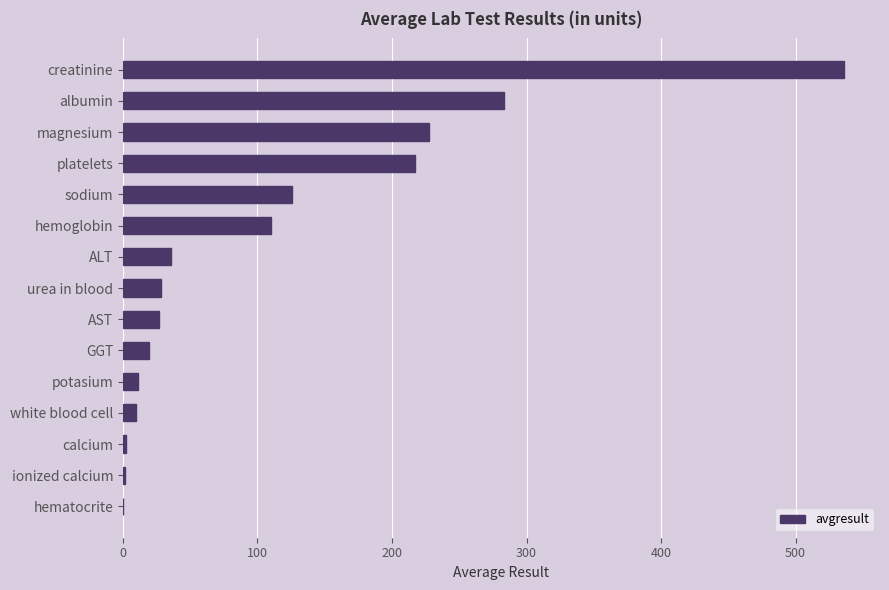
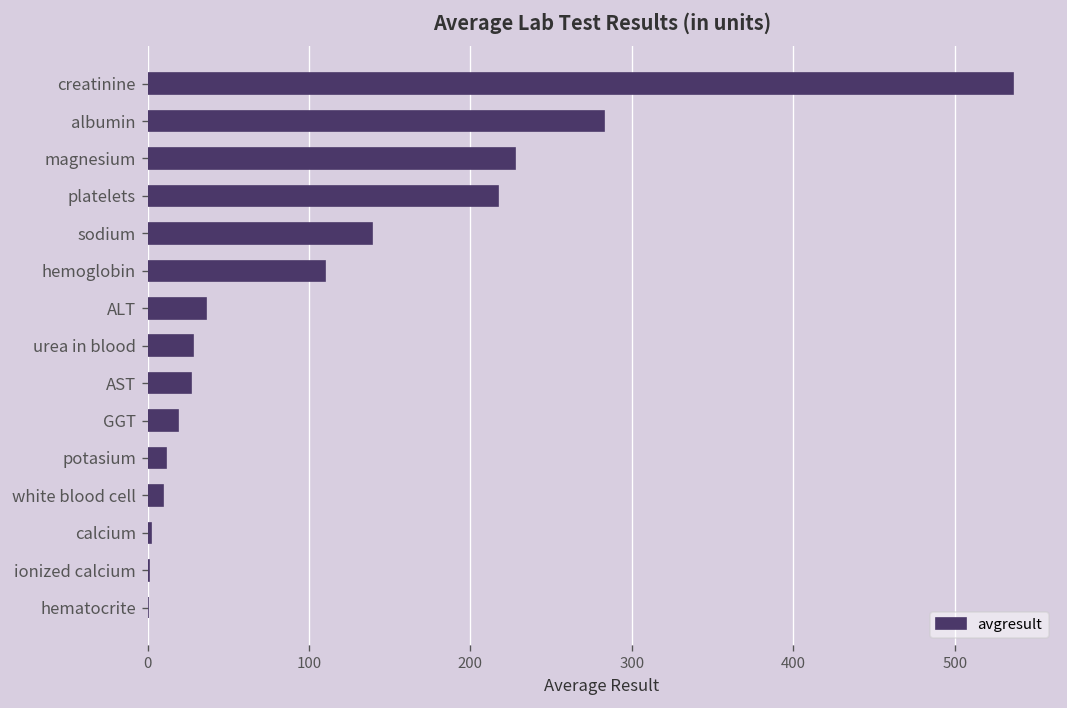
sodium: 126 -> 139
